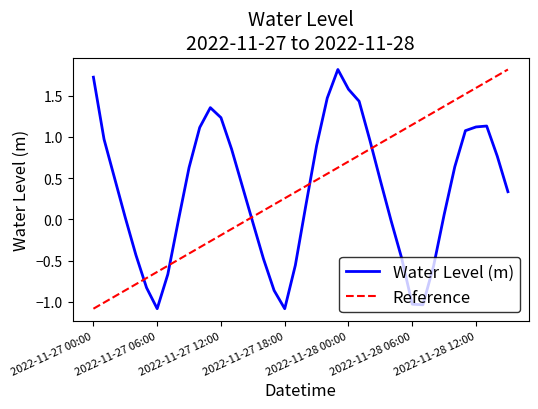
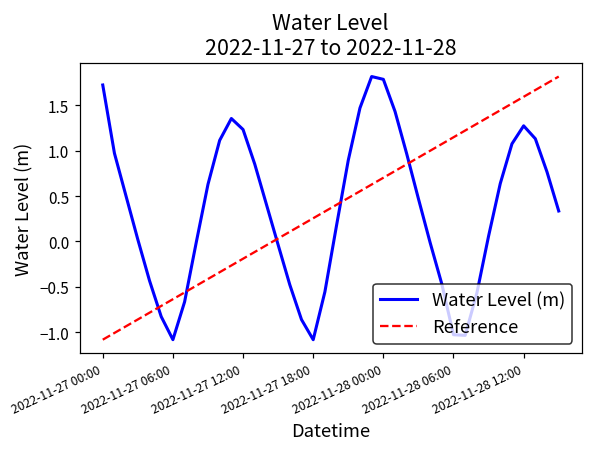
Water Level (m), 2022-11-28 00:00: 1.6 -> 1.8
Water Level (m), 2022-11-28 12:00: 1.1 -> 1.3
